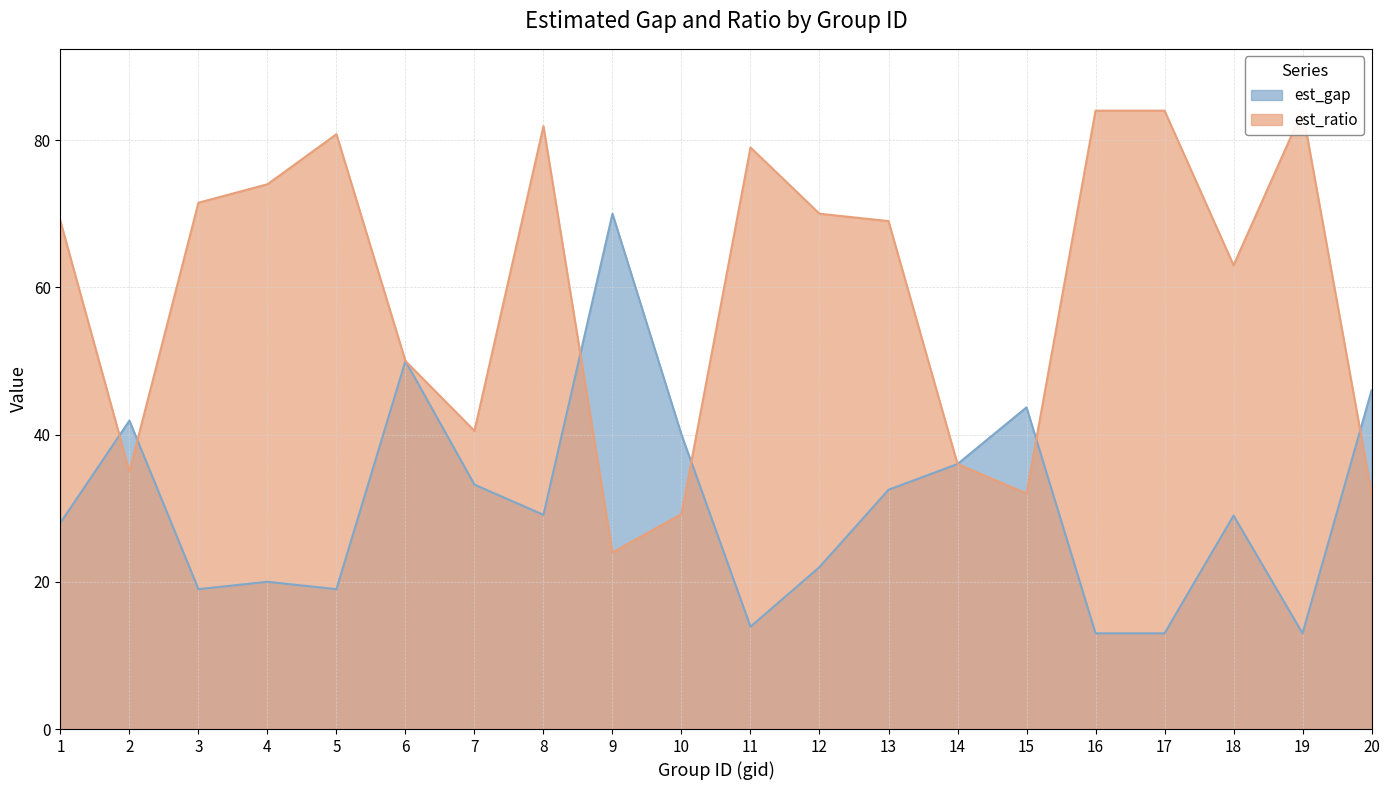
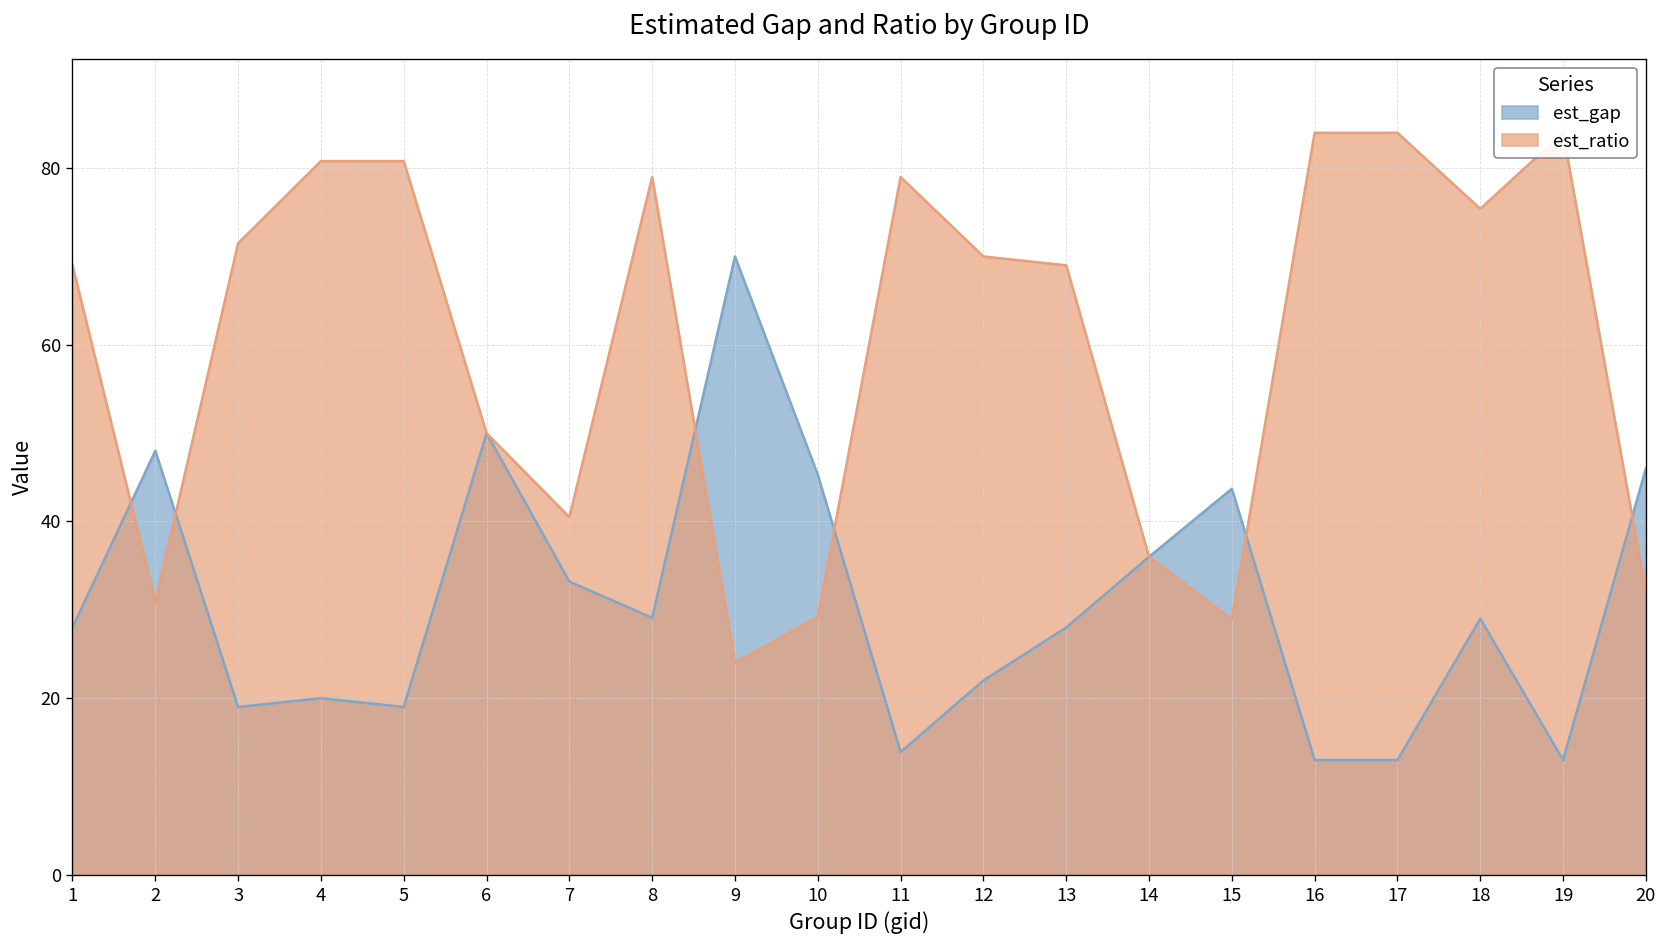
est_gap, 2: 42 -> 48
est_ratio, 2: 35 -> 31
est_ratio, 4: 74 -> 81
est_ratio, 8: 82 -> 79
est_gap, 10: 40 -> 45
est_gap, 13: 33 -> 28
est_ratio, 15: 32 -> 29
est_ratio, 18: 63 -> 75
